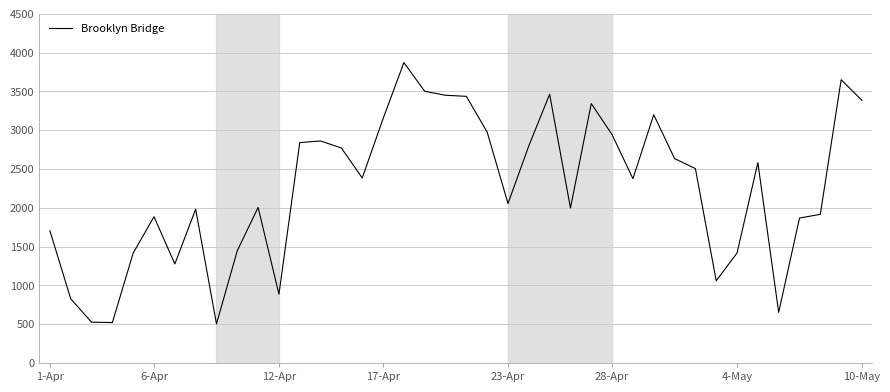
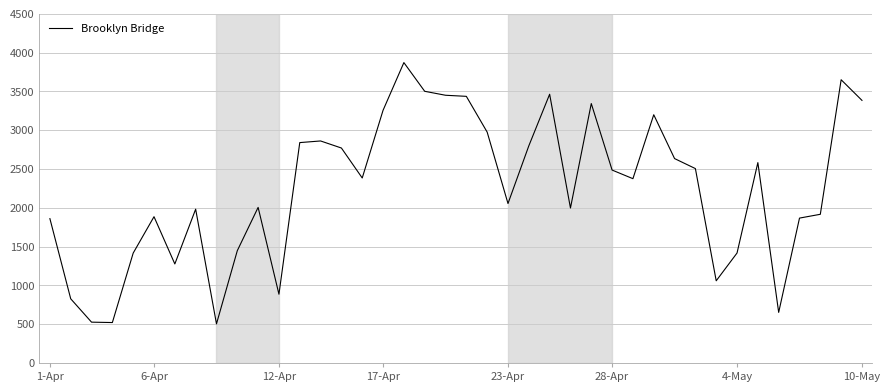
1-Apr: 1700 -> 1900
17-Apr: 3100 -> 3300
28-Apr: 2900 -> 2500
